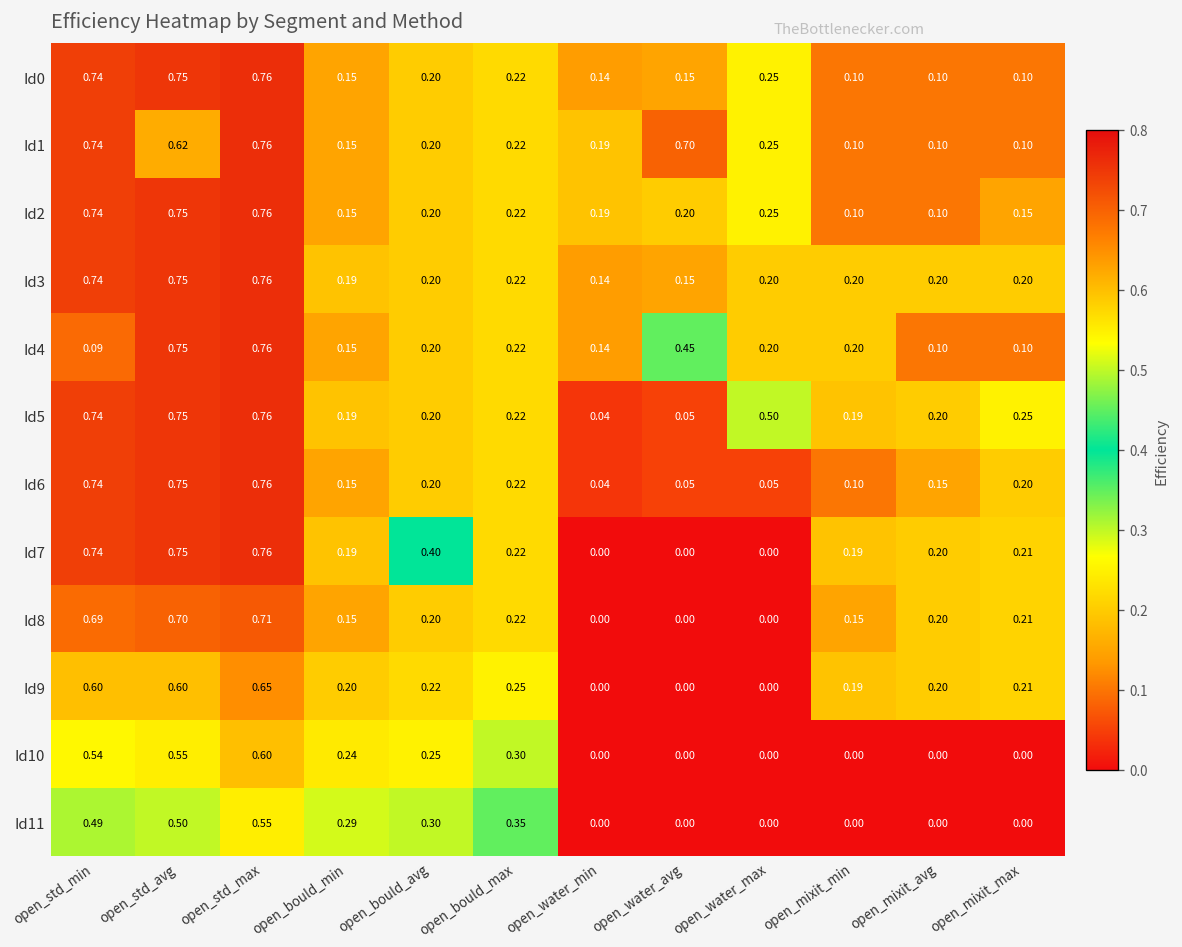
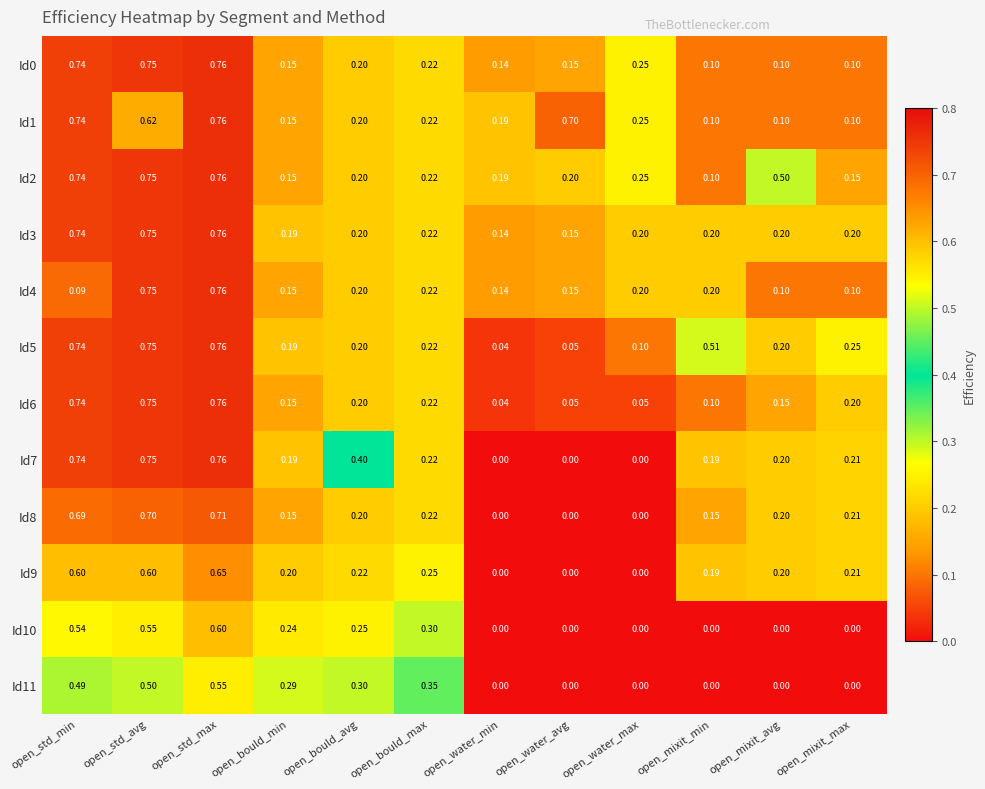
Id2, open_mixit_avg: 0.10 -> 0.50
Id4, open_water_avg: 0.45 -> 0.15
Id5, open_water_max: 0.50 -> 0.10
Id5, open_mixit_min: 0.19 -> 0.51
